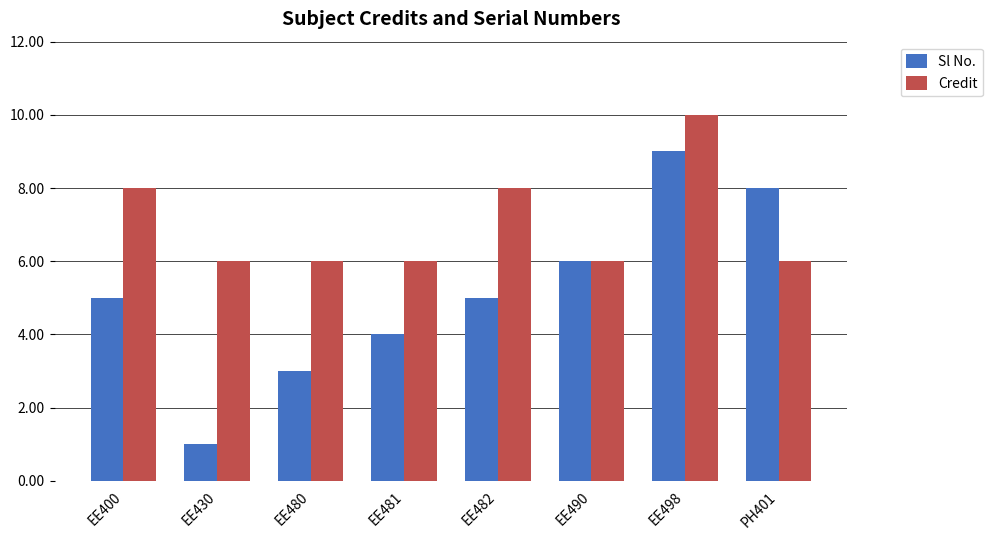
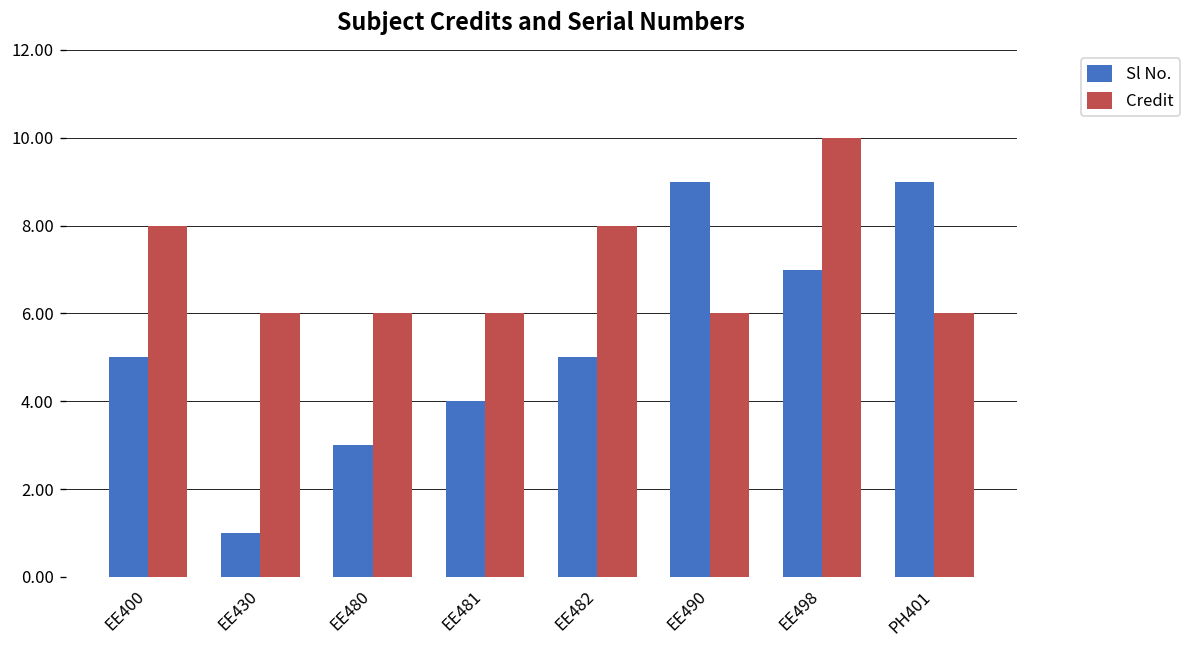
Sl No., EE490: 6 -> 9
Sl No., EE498: 9 -> 7
Sl No., PH401: 8 -> 9
